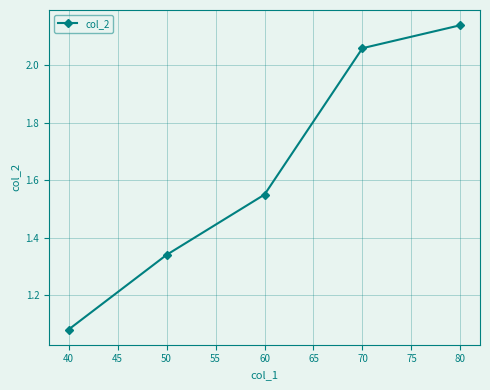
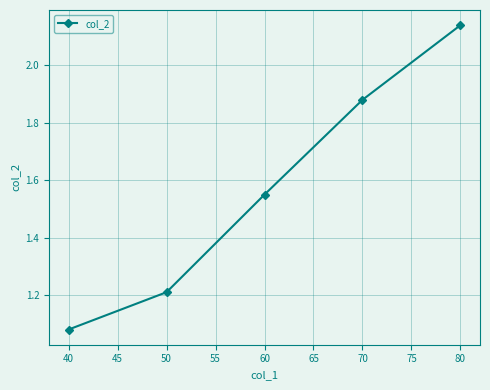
50: 1.34 -> 1.21
70: 2.06 -> 1.88
